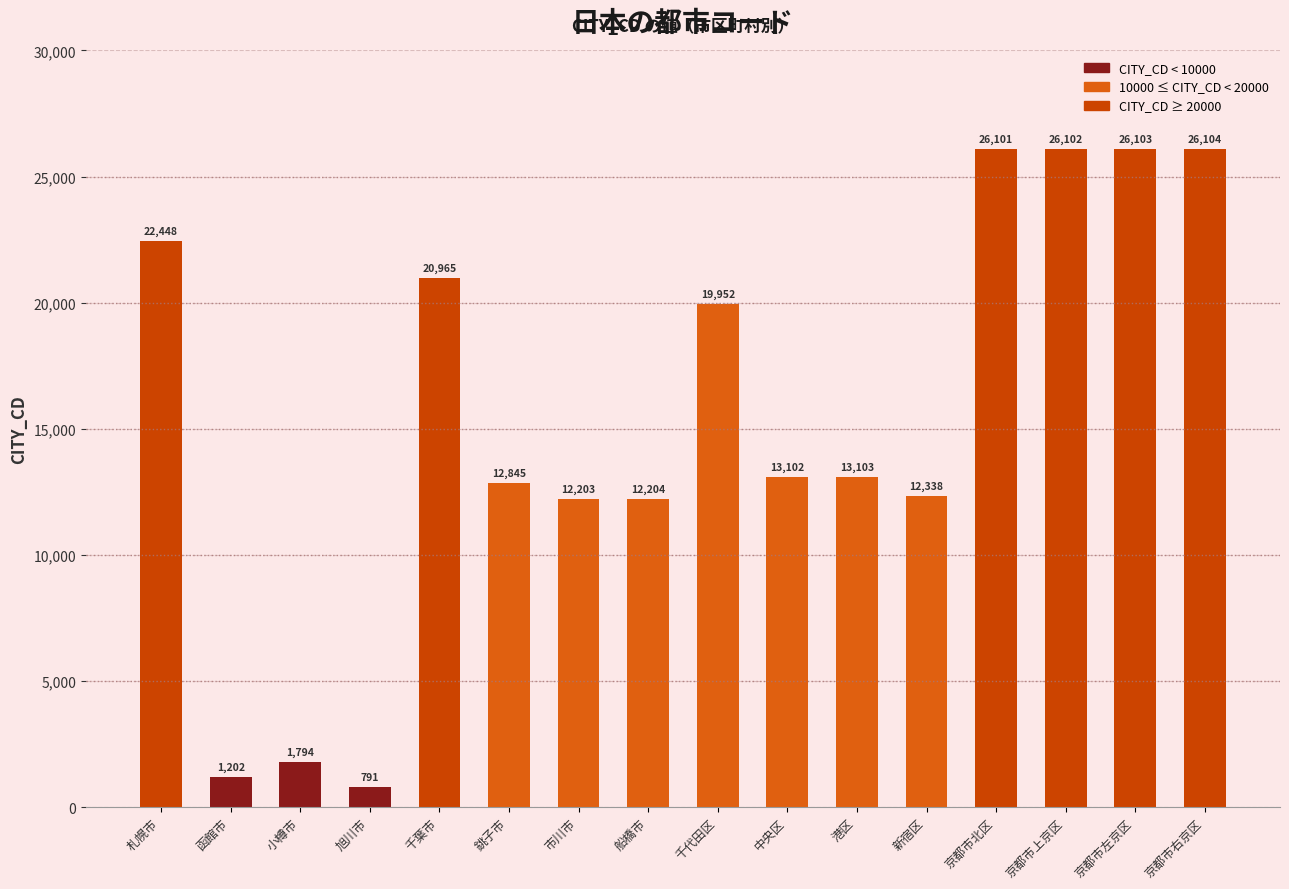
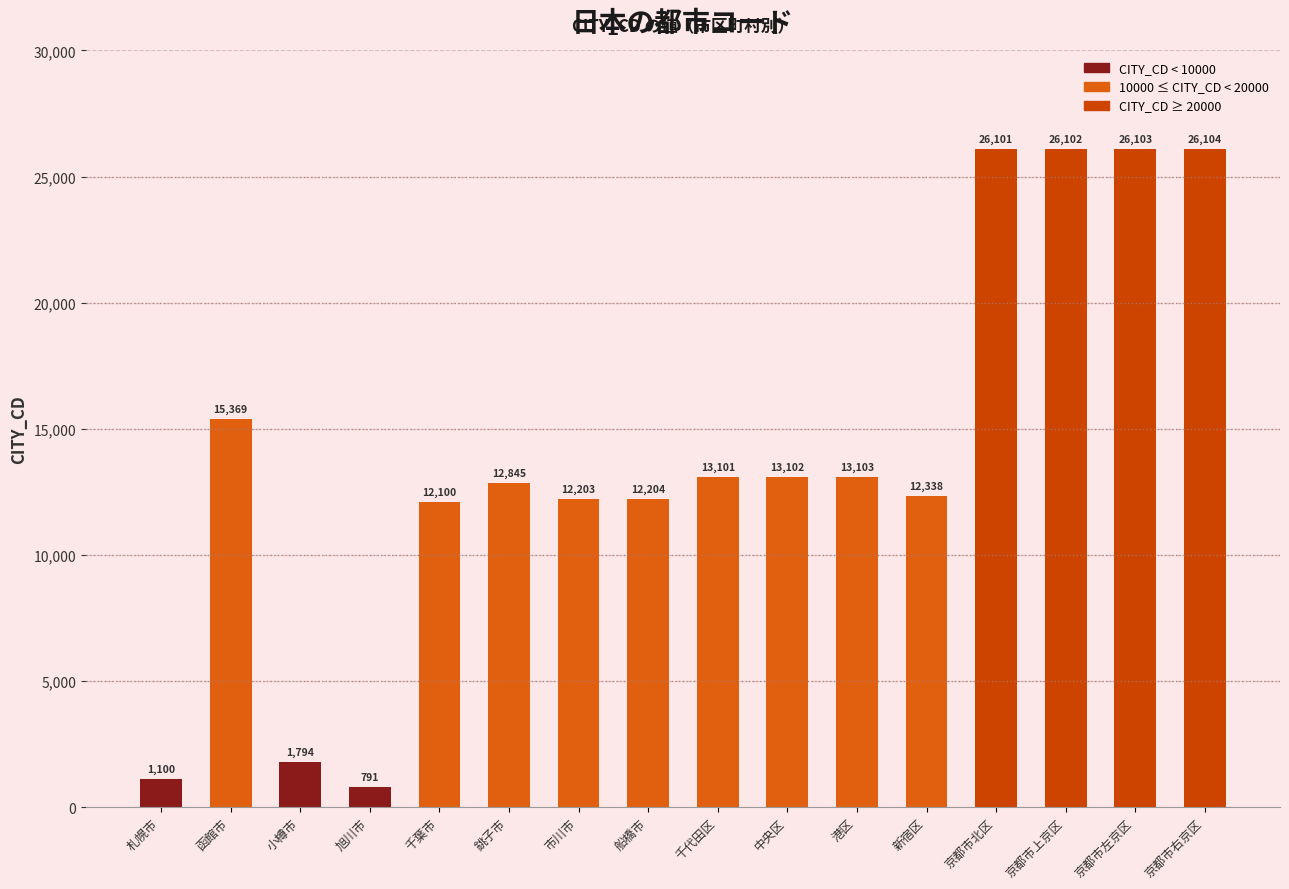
札幌市: 22,448 -> 1,100
函館市: 1,202 -> 15,369
千葉市: 20,965 -> 12,100
千代田区: 19,952 -> 13,101
